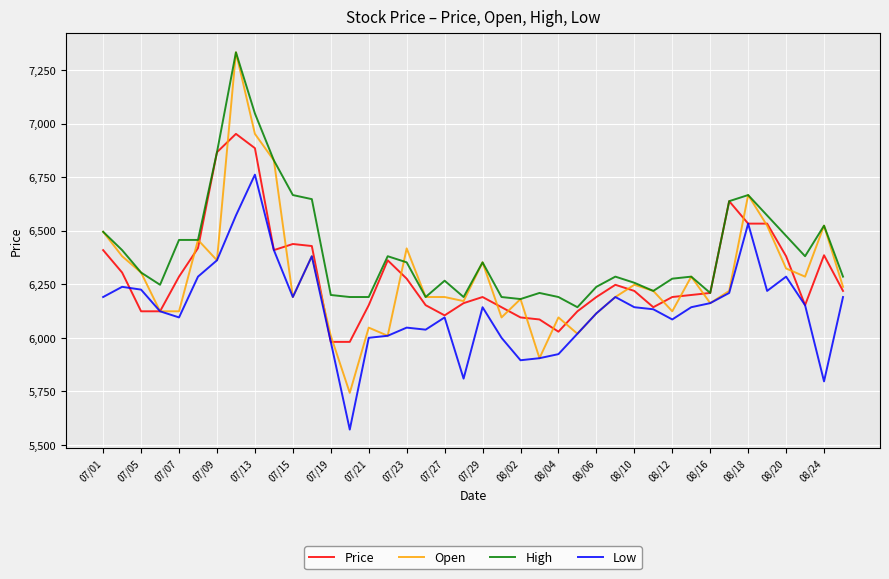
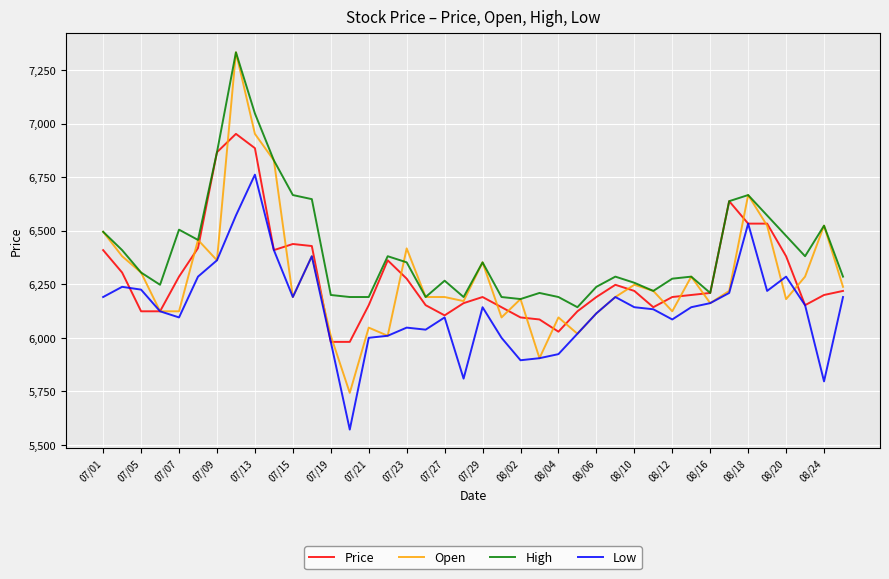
High, 07/07: 6,460 -> 6,510
Open, 08/20: 6,320 -> 6,180
Price, 08/24: 6,390 -> 6,200
